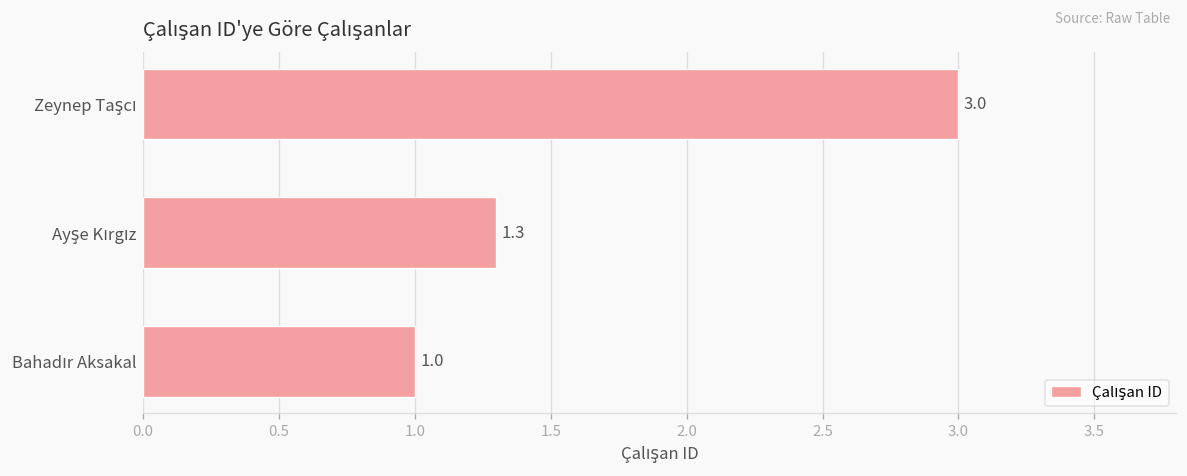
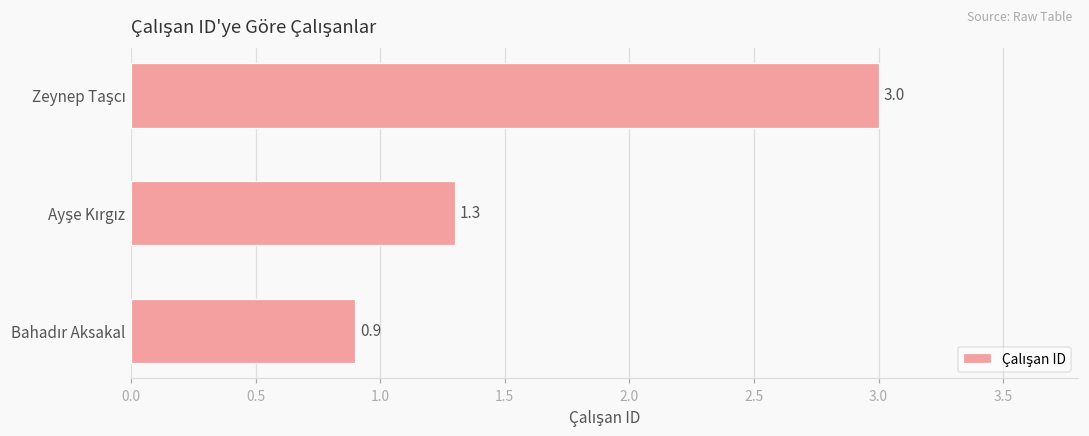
Bahadır Aksakal: 1.0 -> 0.9
